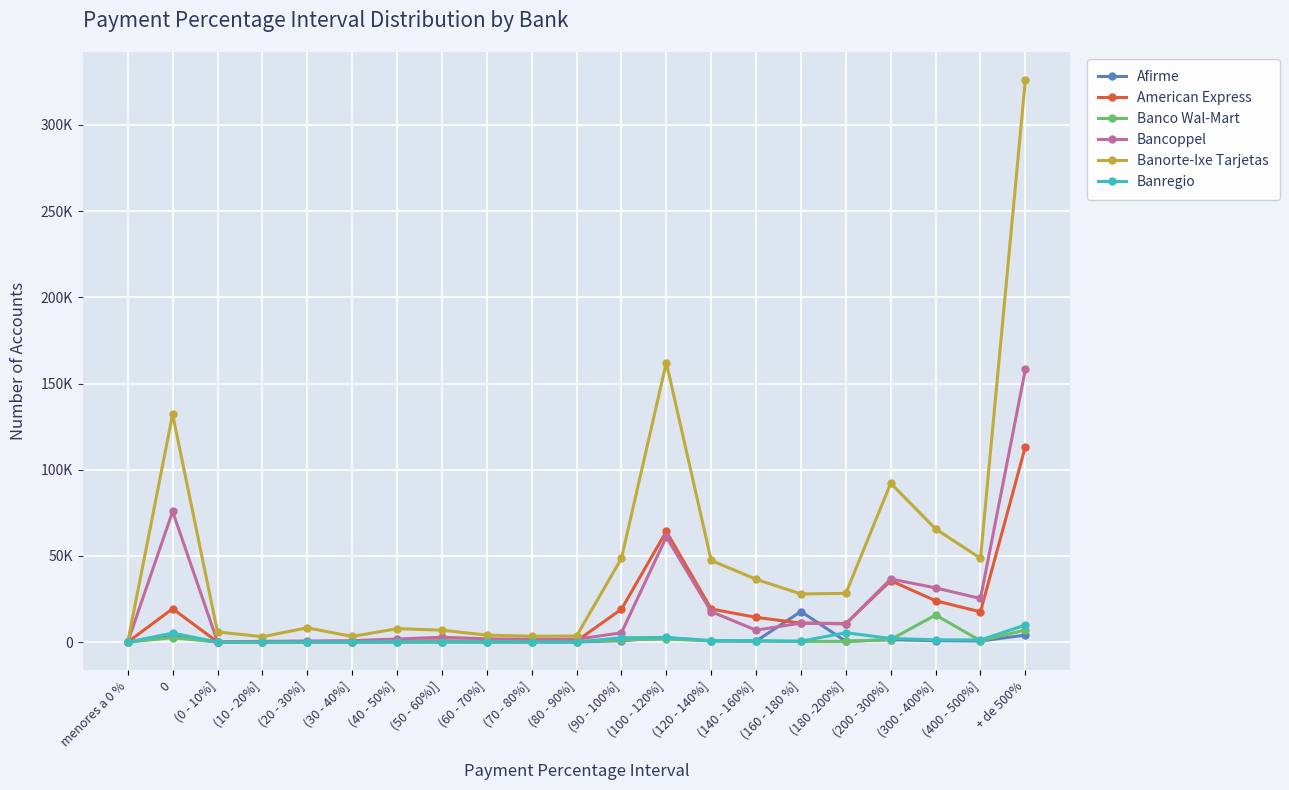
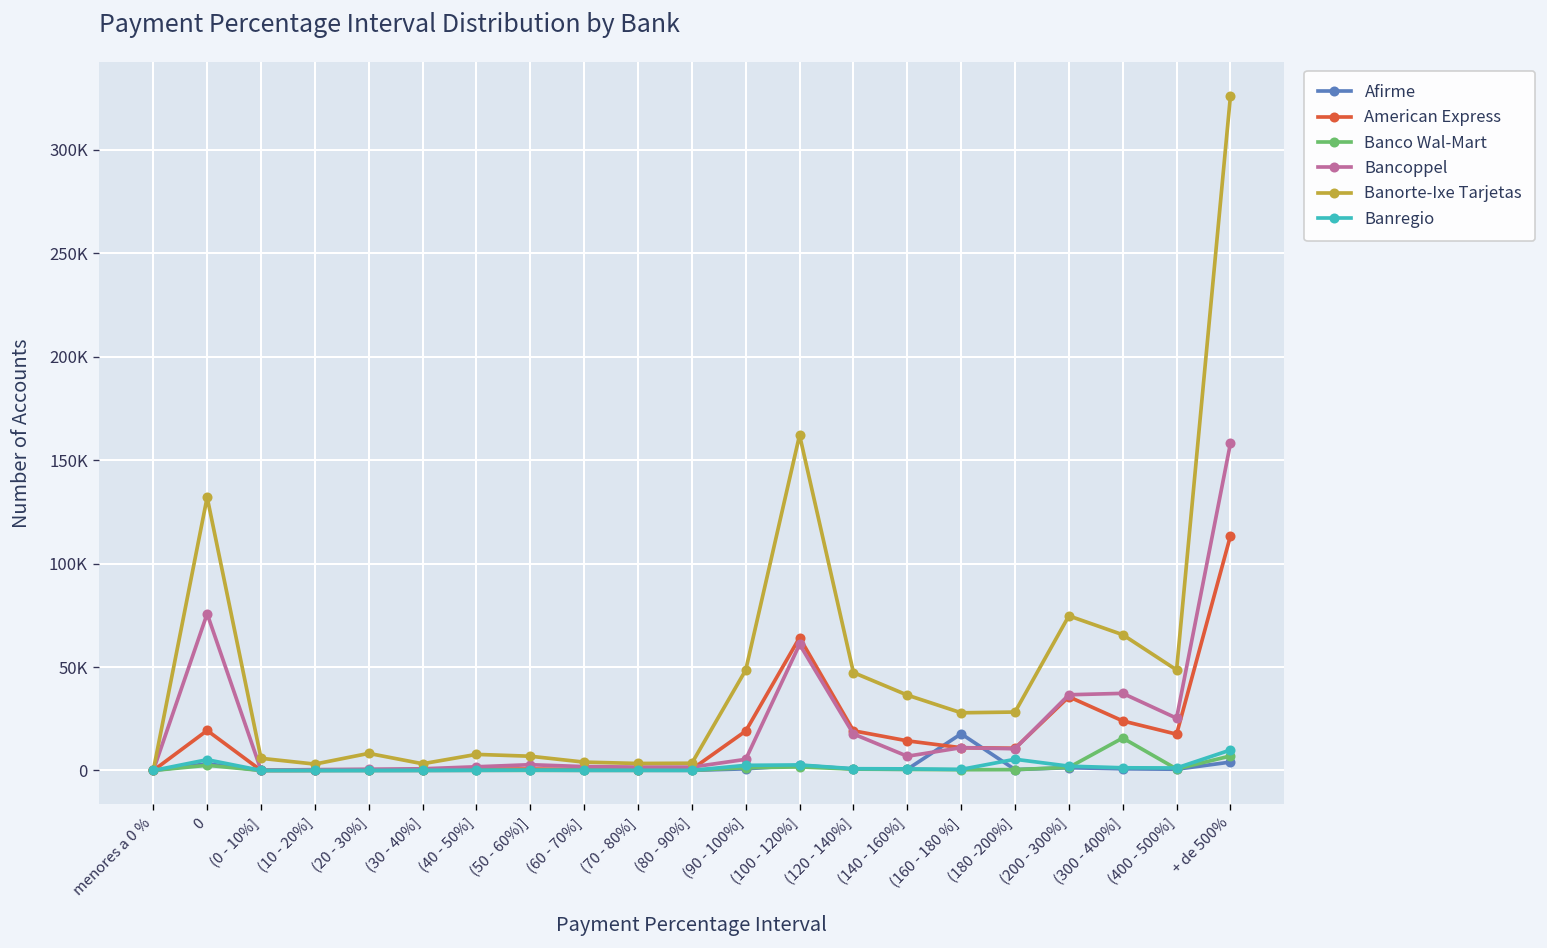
Banorte-Ixe Tarjetas, (200 - 300%]: 92000 -> 75000
Bancoppel, (300 - 400%]: 31000 -> 37000
